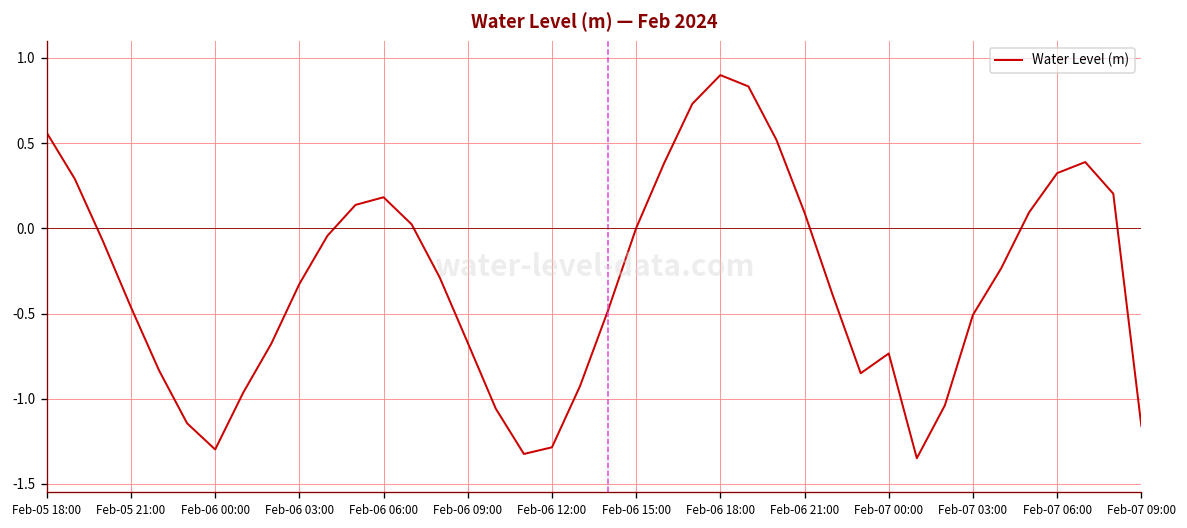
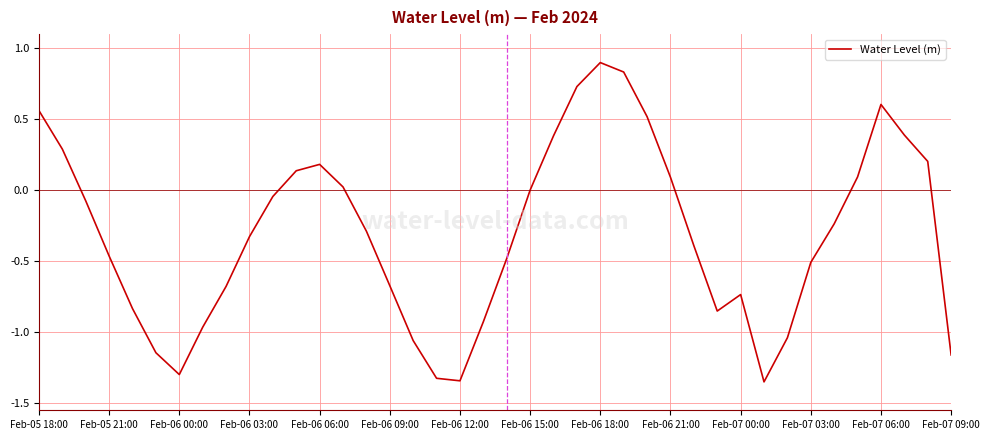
Feb-06 12:00: -1.28 -> -1.34
Feb-07 06:00: 0.32 -> 0.60
